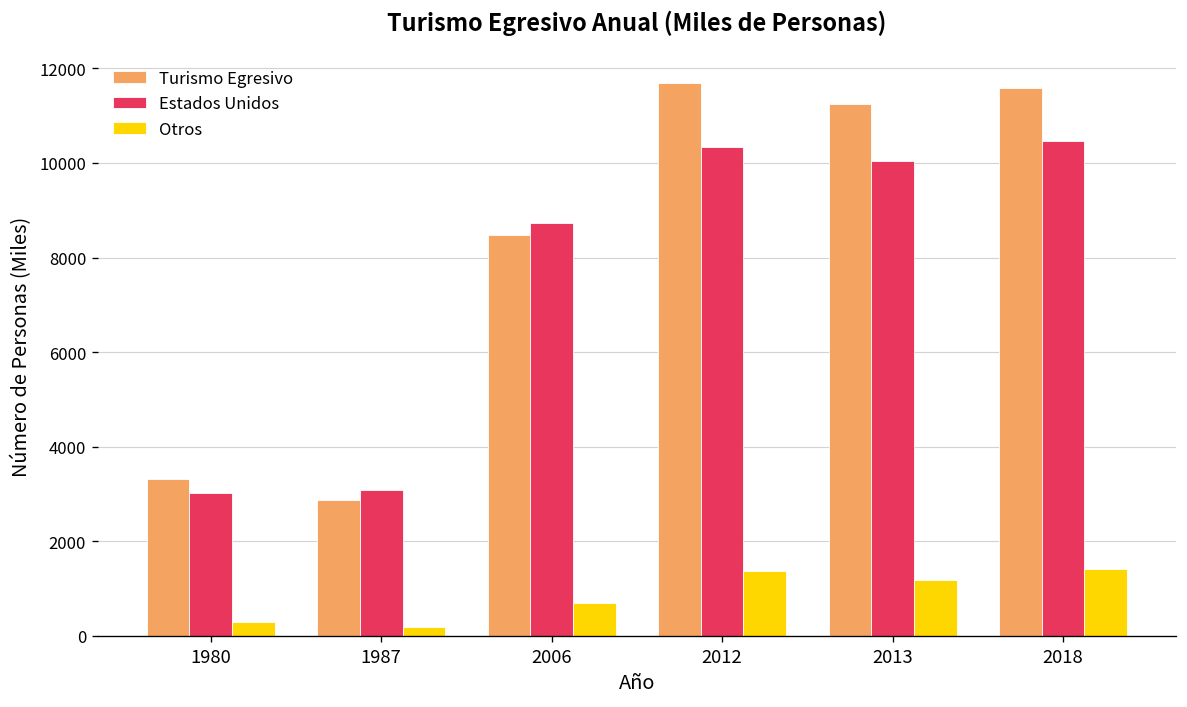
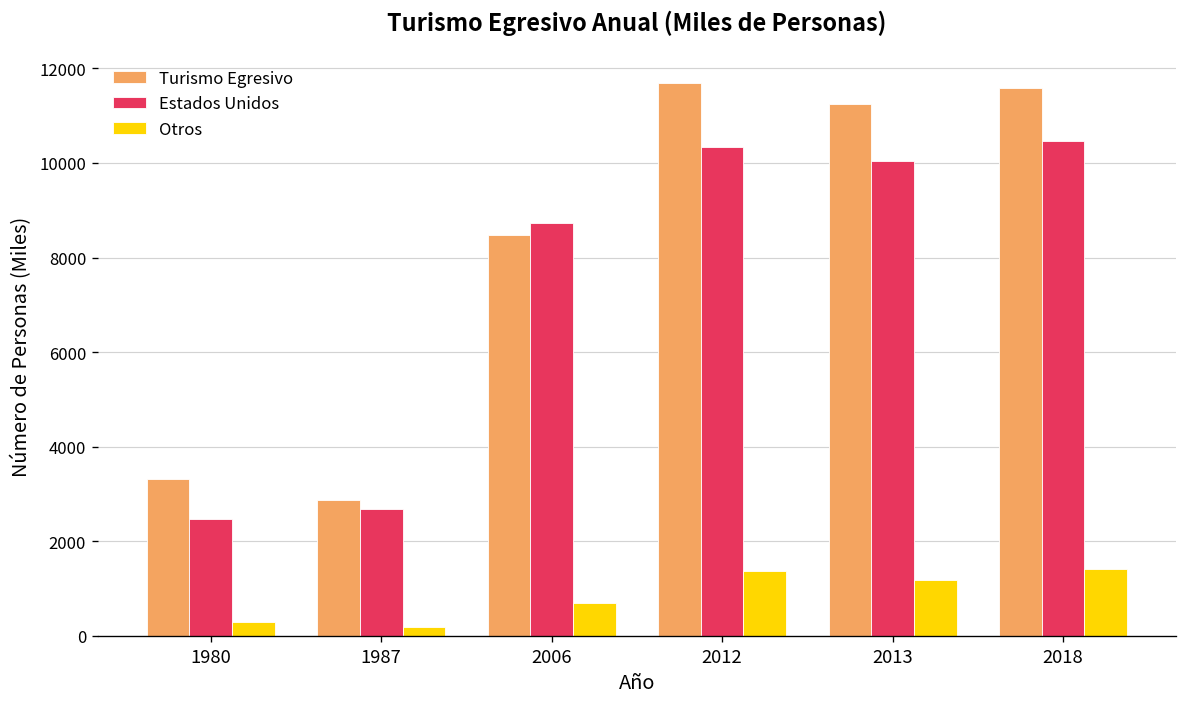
Estados Unidos, 1980: 3000 -> 2500
Estados Unidos, 1987: 3100 -> 2700
